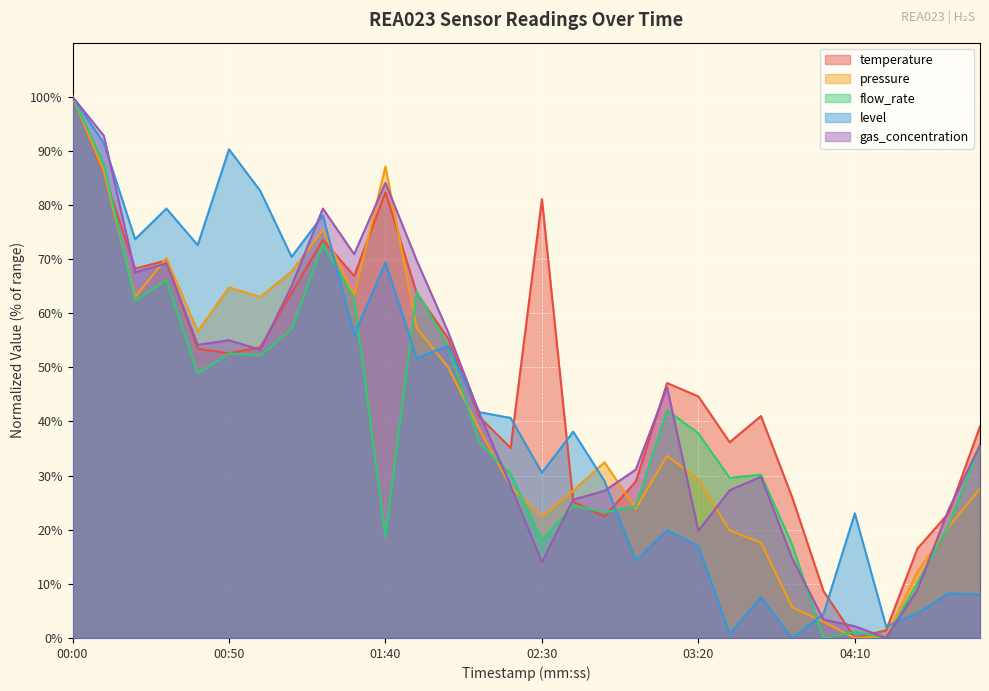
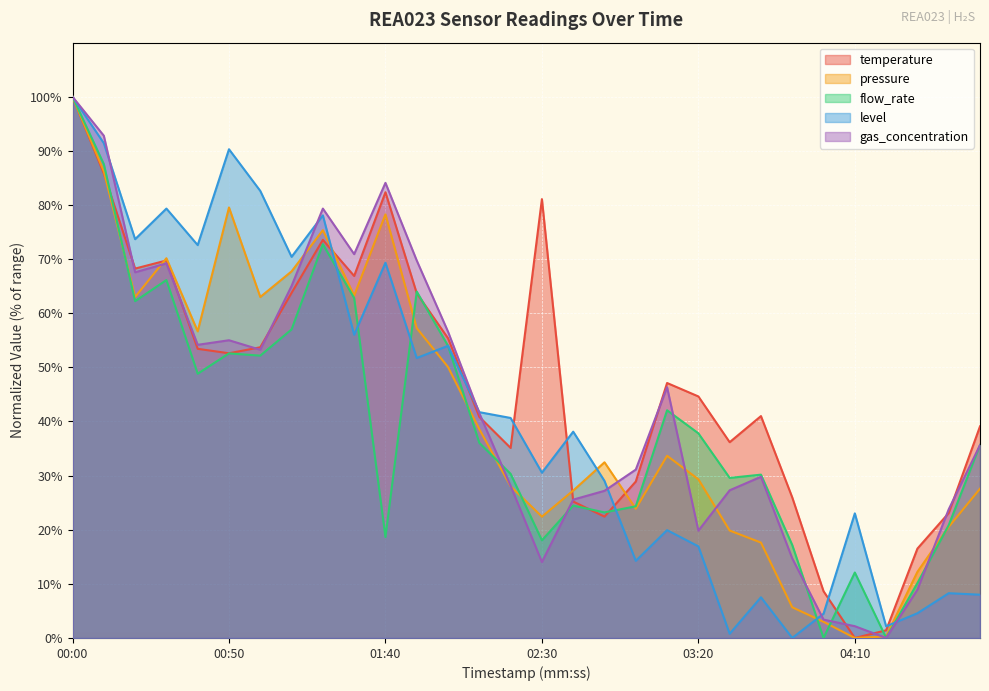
pressure, 00:50: 65% -> 80%
pressure, 01:40: 87% -> 78%
flow_rate, 04:10: 1% -> 12%
